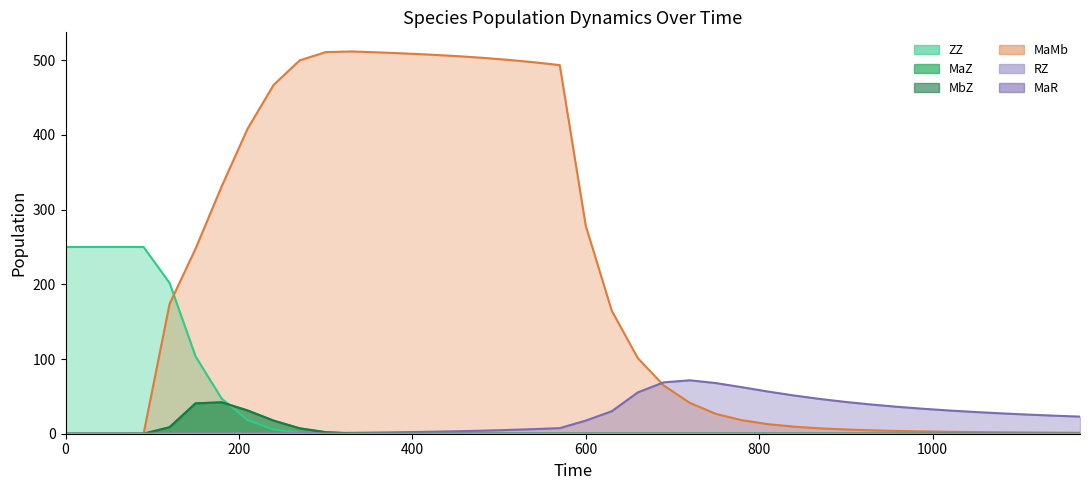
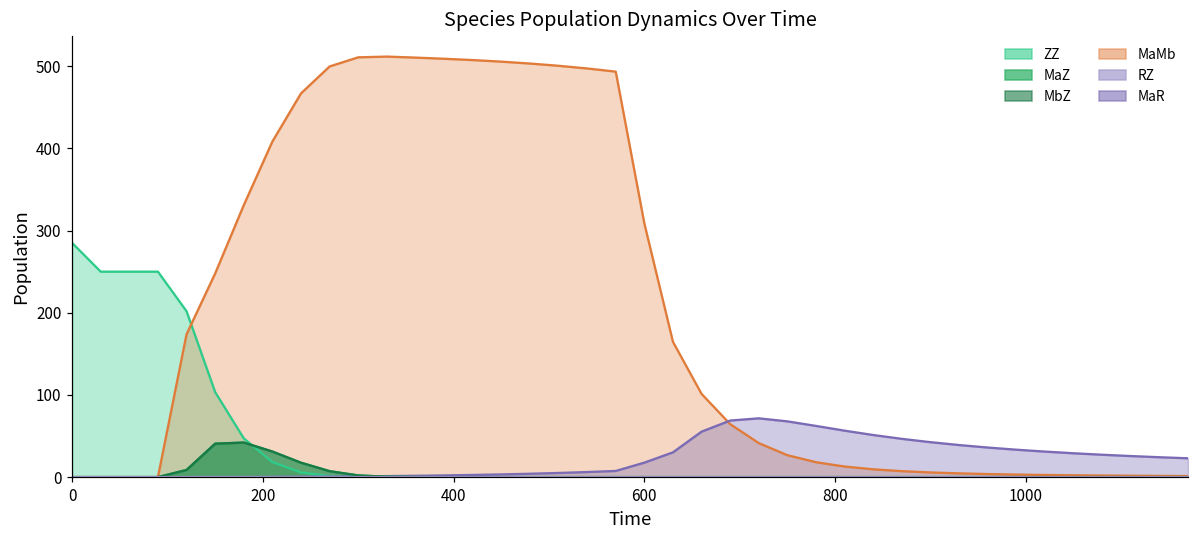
ZZ, 0: 250 -> 290
MaMb, 600: 280 -> 310
